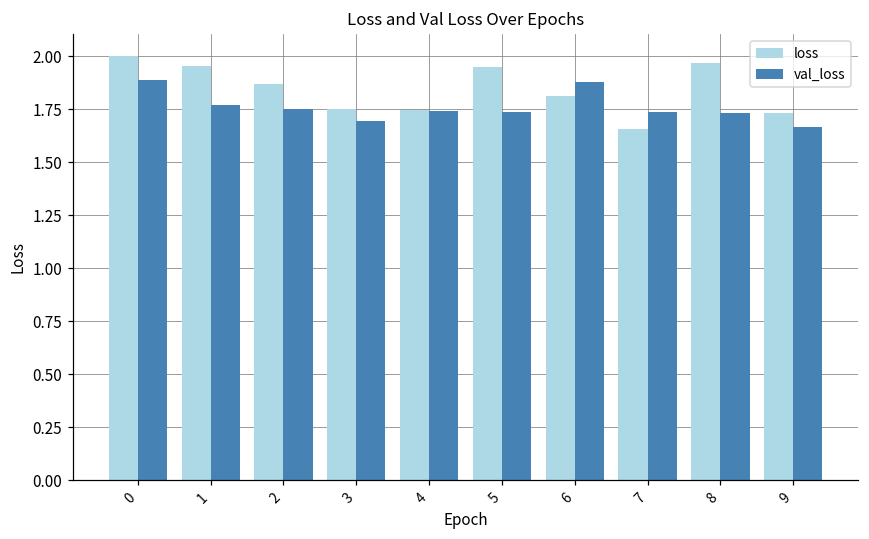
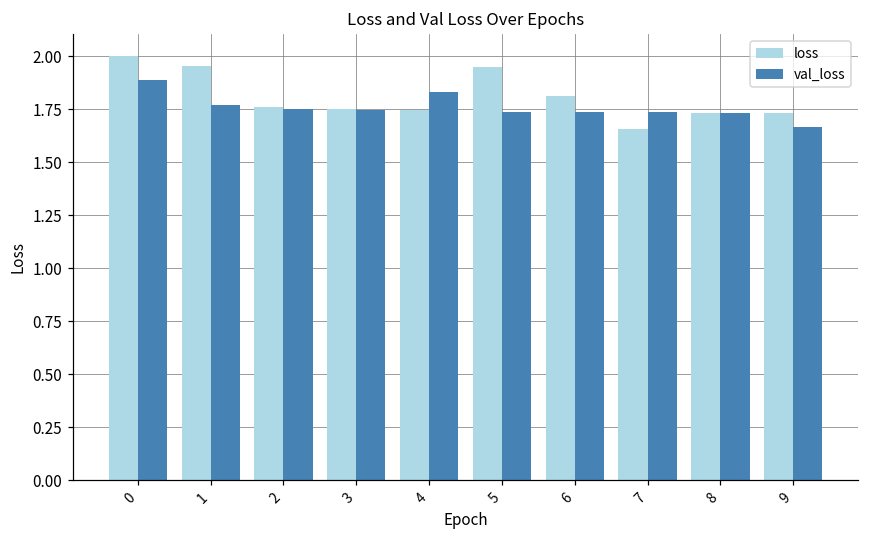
loss, 2: 1.87 -> 1.76
val_loss, 3: 1.69 -> 1.75
val_loss, 4: 1.74 -> 1.83
val_loss, 6: 1.88 -> 1.74
loss, 8: 1.97 -> 1.73
